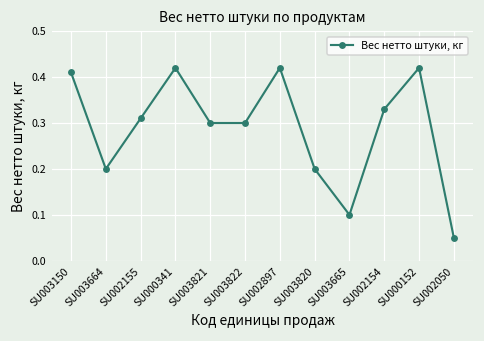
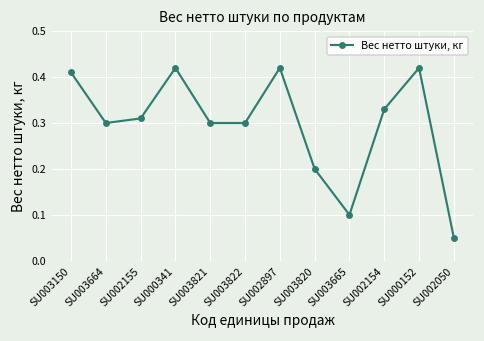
SU003664: 0.2 -> 0.3
